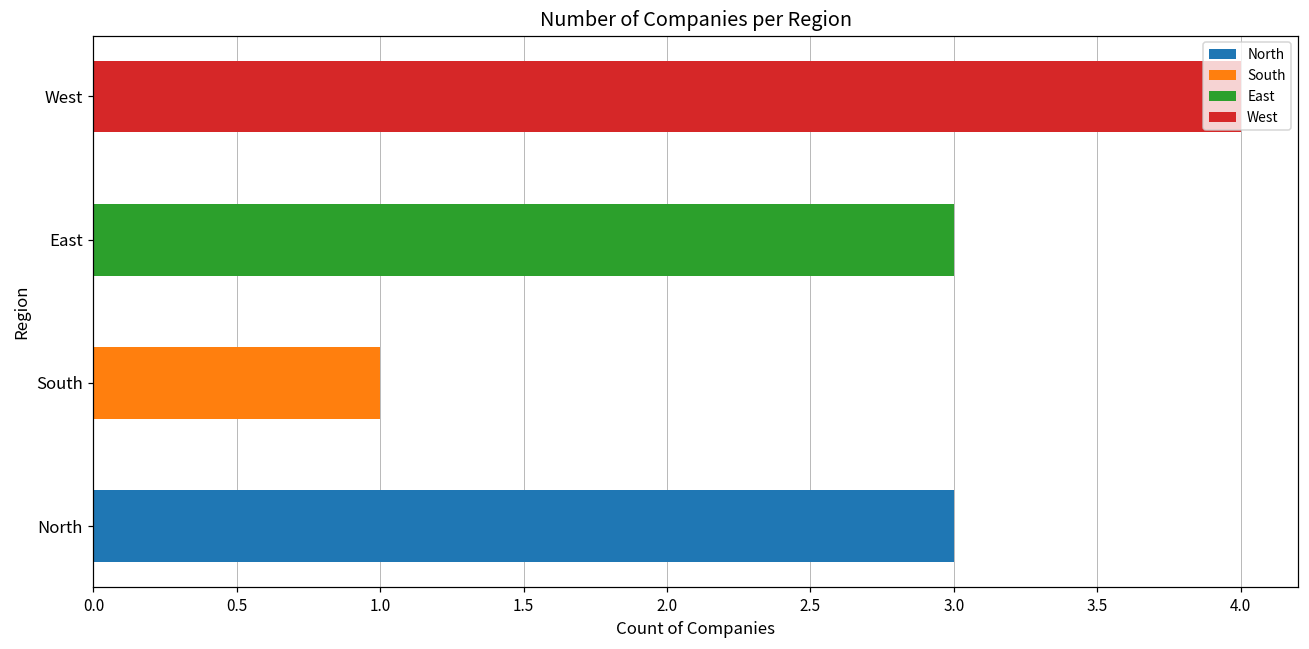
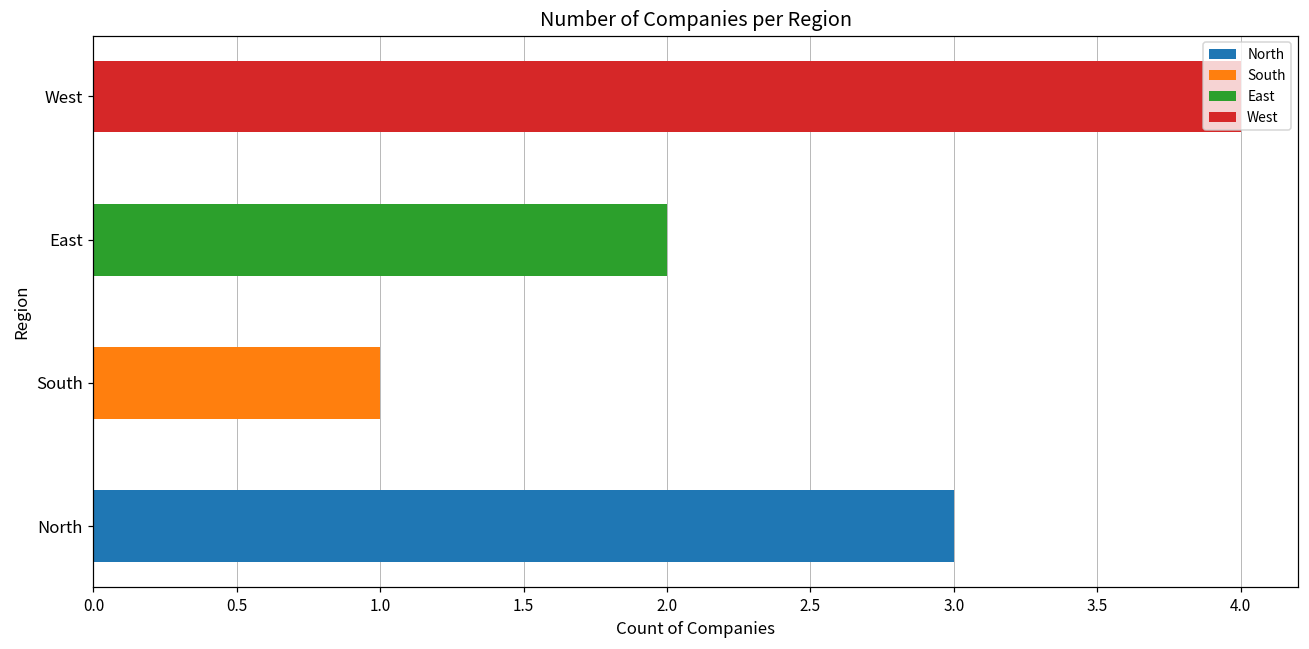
East: 3 -> 2
